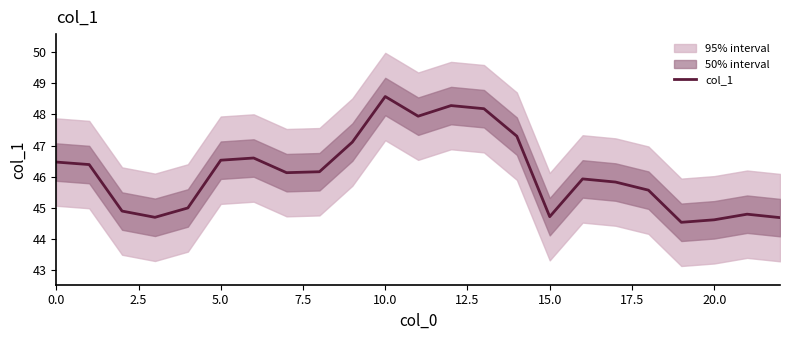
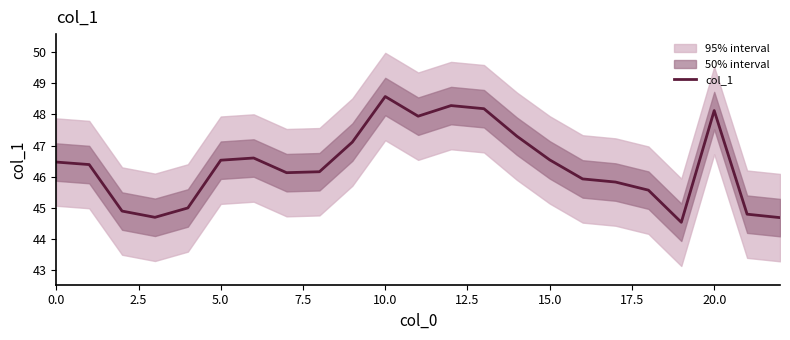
col_1, 15.0: 44.7 -> 46.5
col_1, 20.0: 44.6 -> 48.1
